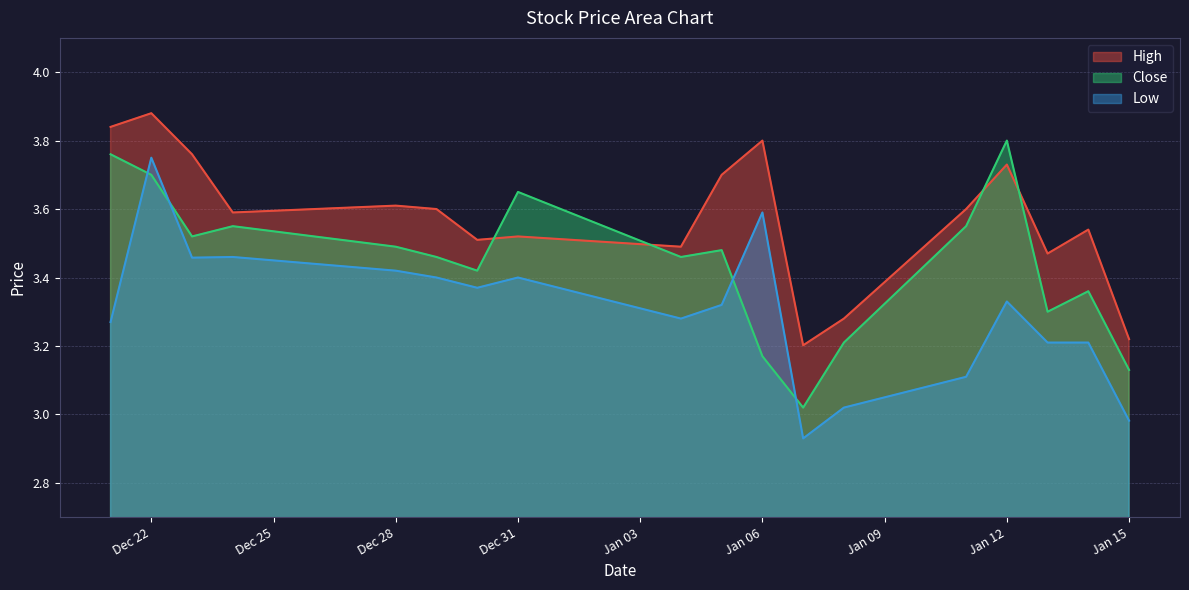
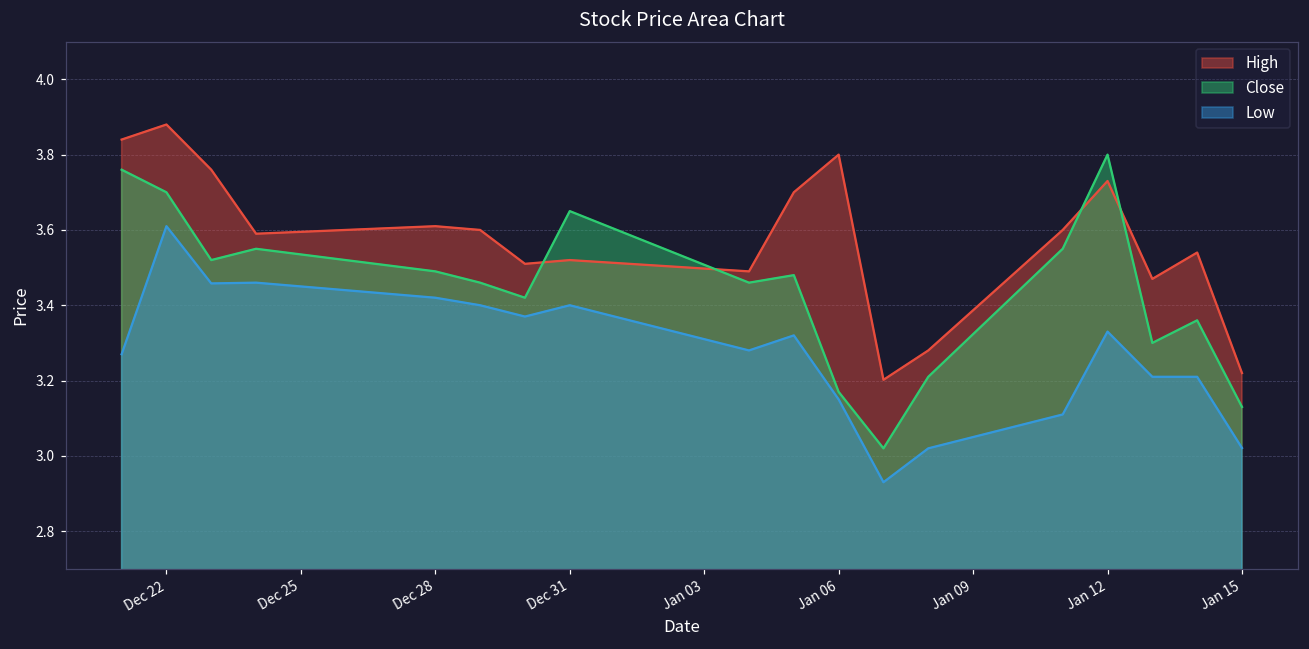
Low, Dec 22: 3.75 -> 3.61
Low, Jan 06: 3.59 -> 3.15
Low, Jan 15: 2.98 -> 3.02
